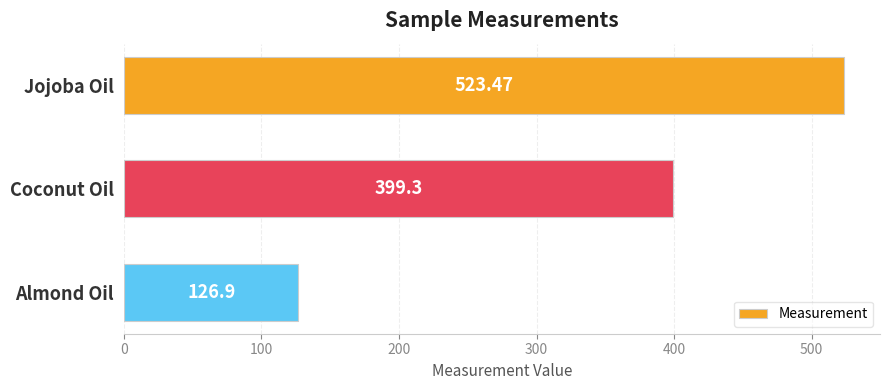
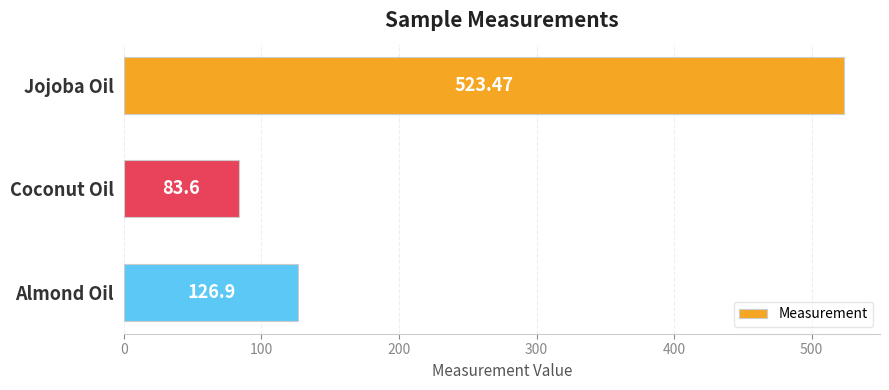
Coconut Oil: 399.3 -> 83.6
